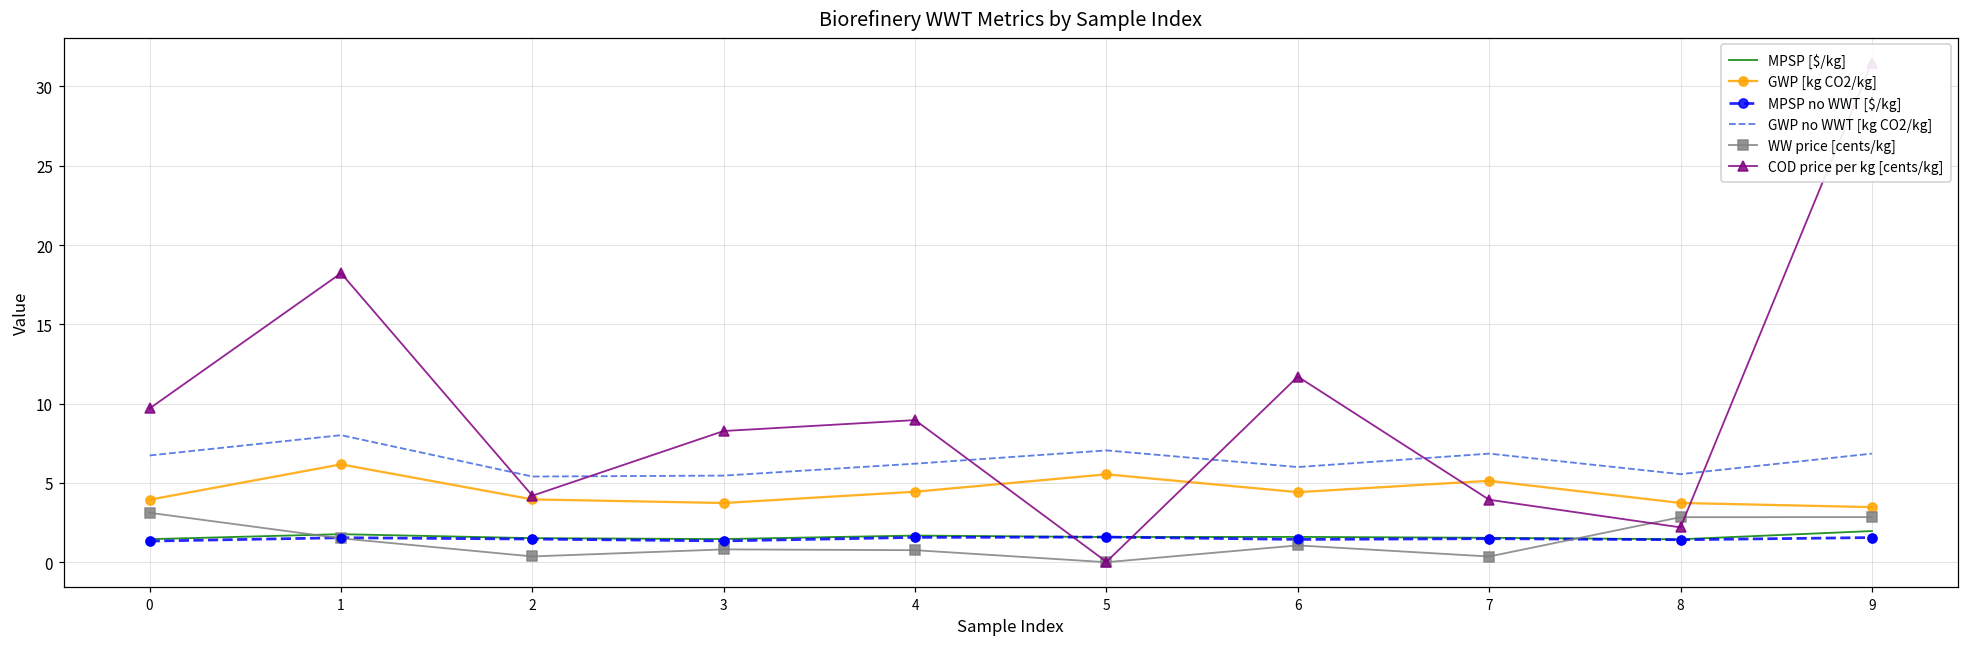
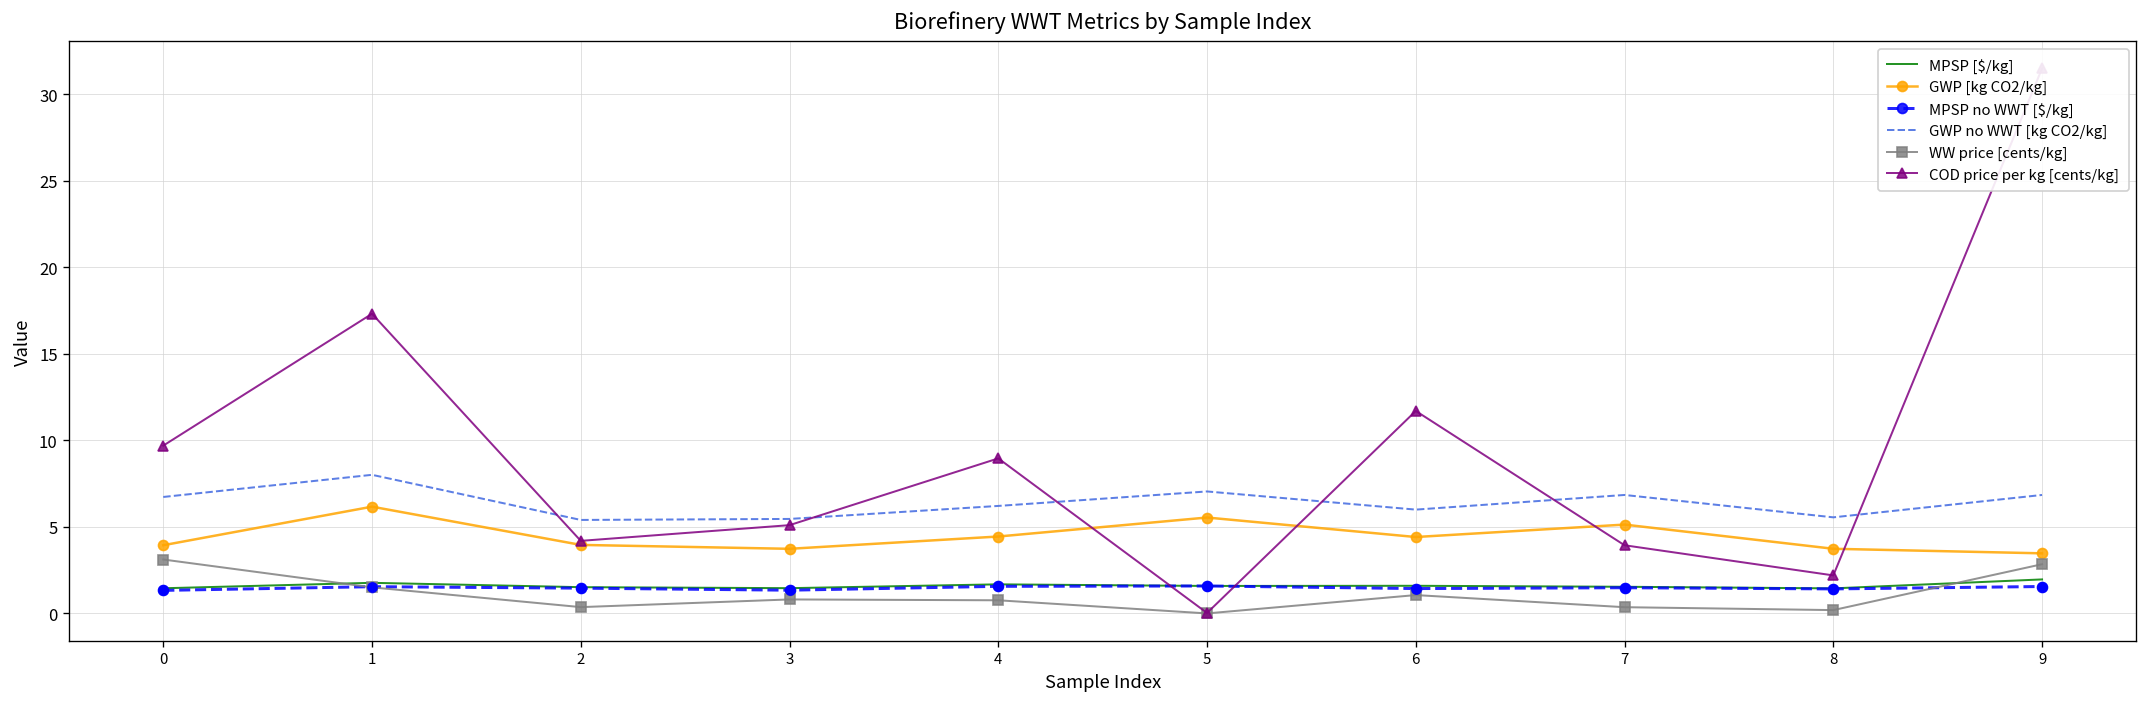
COD price per kg [cents/kg], 1: 18.2 -> 17.3
COD price per kg [cents/kg], 3: 8.3 -> 5.1
WW price [cents/kg], 8: 2.8 -> 0.2
